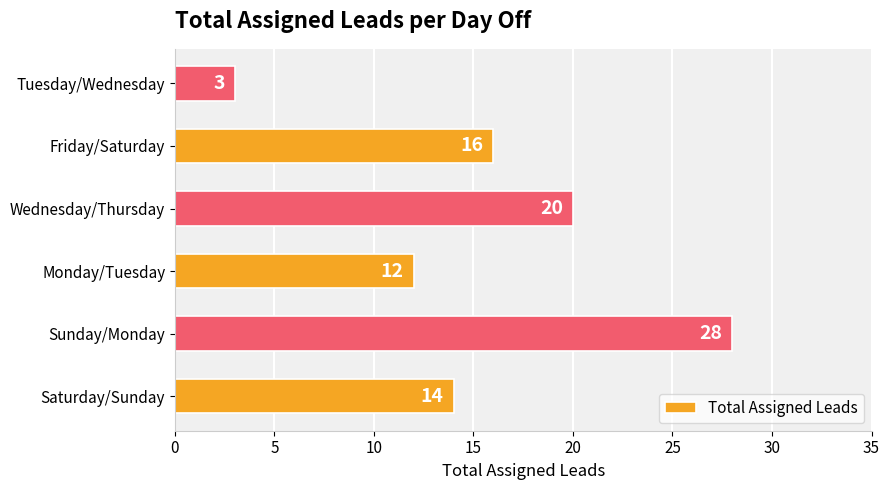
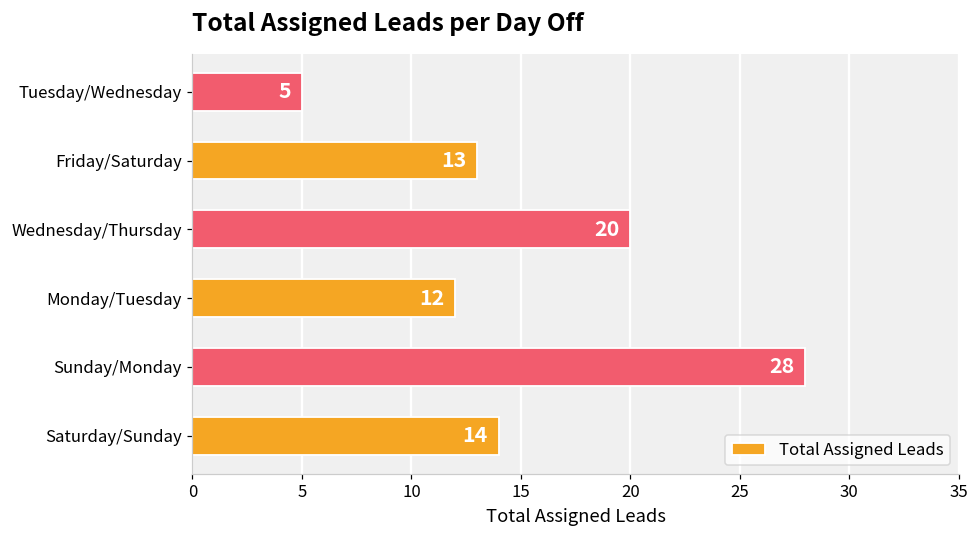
Tuesday/Wednesday: 3 -> 5
Friday/Saturday: 16 -> 13
